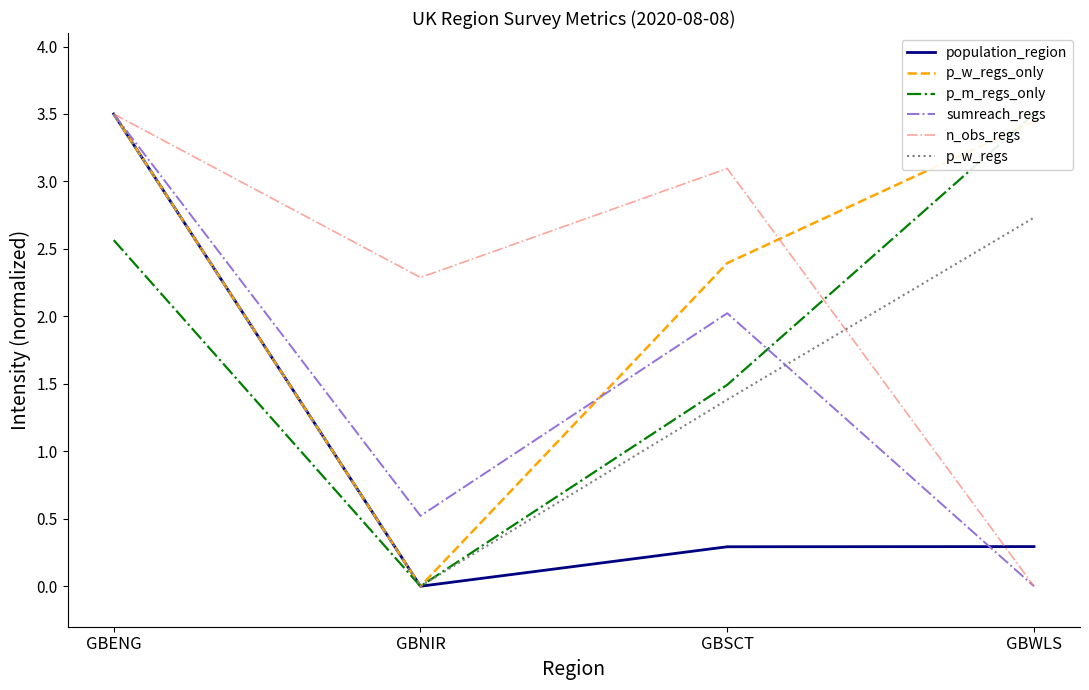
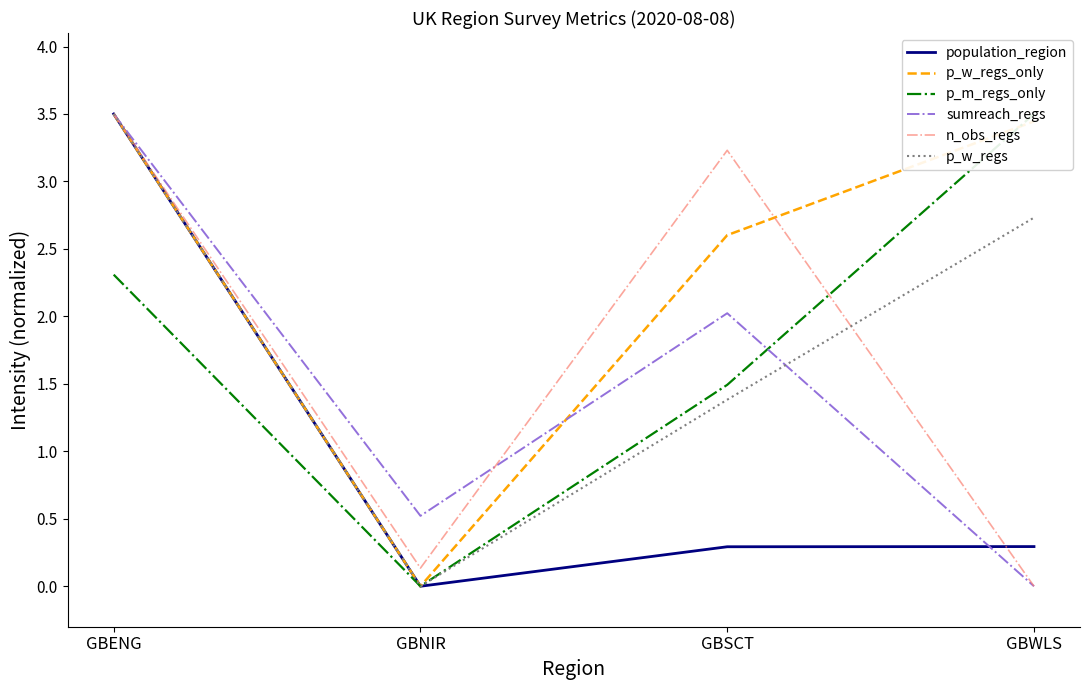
p_m_regs_only, GBENG: 2.57 -> 2.31
n_obs_regs, GBNIR: 2.29 -> 0.13
p_w_regs_only, GBSCT: 2.40 -> 2.60
n_obs_regs, GBSCT: 3.10 -> 3.23
